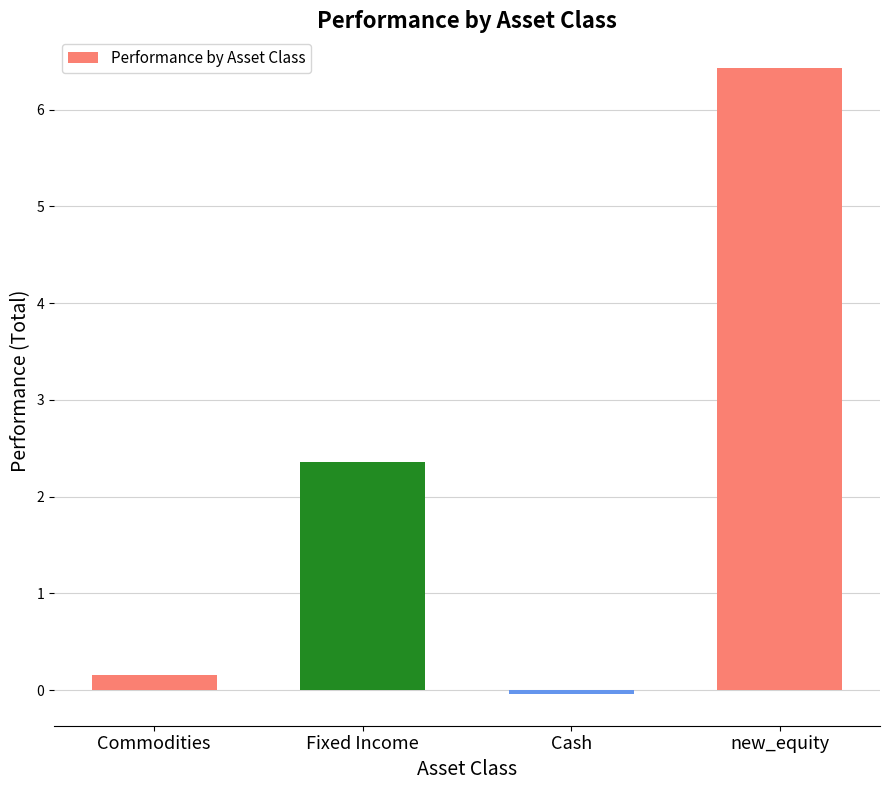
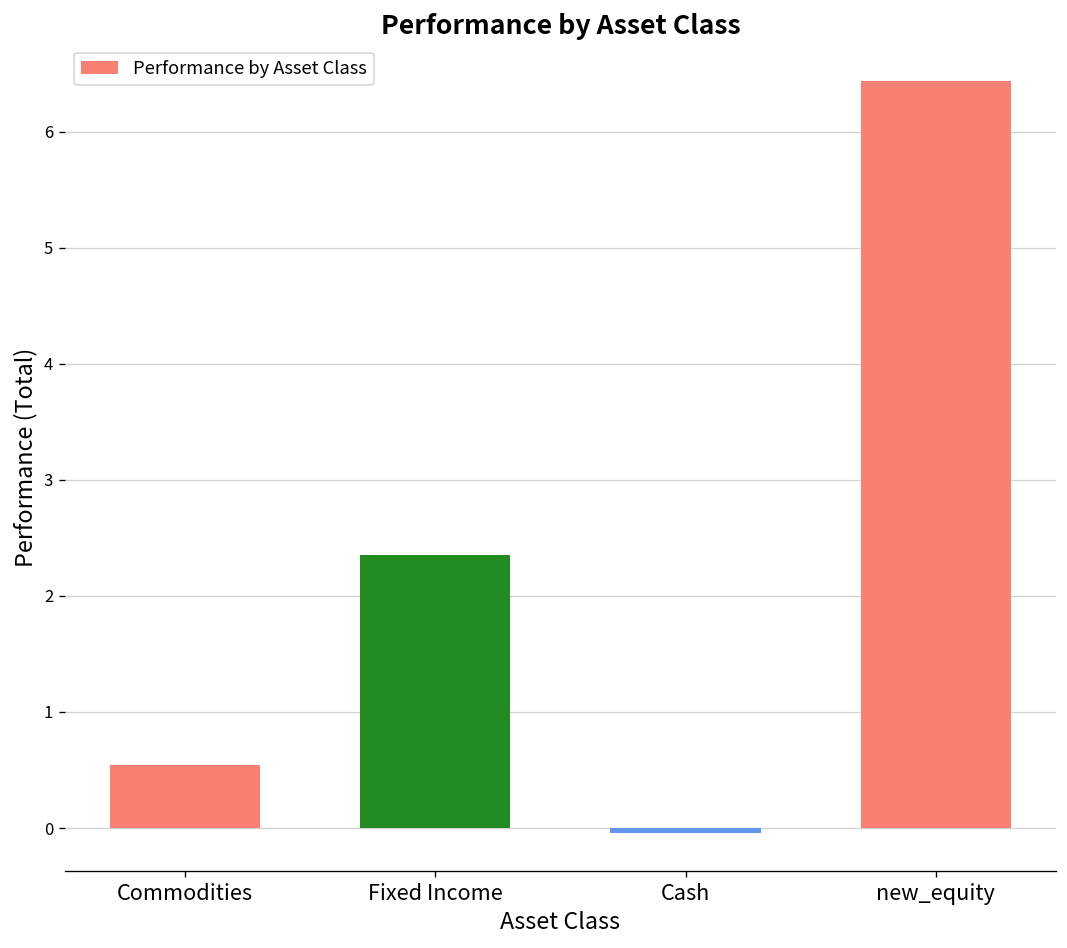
Commodities: 0.2 -> 0.5
